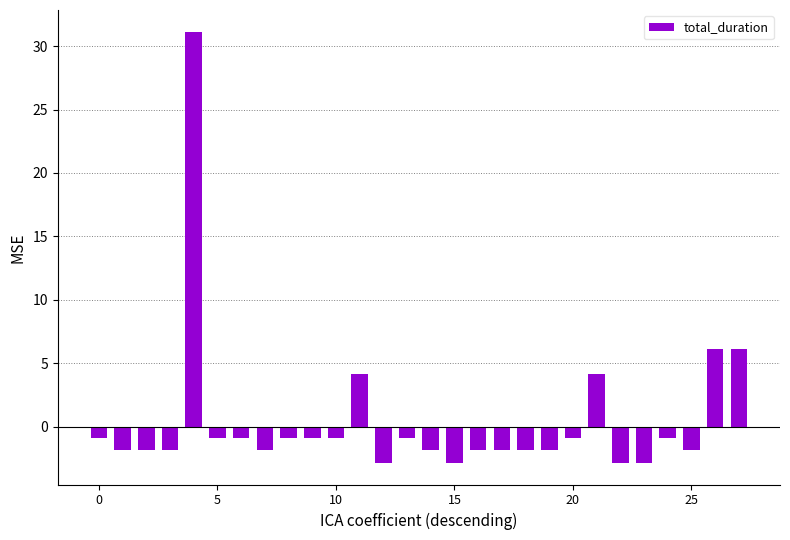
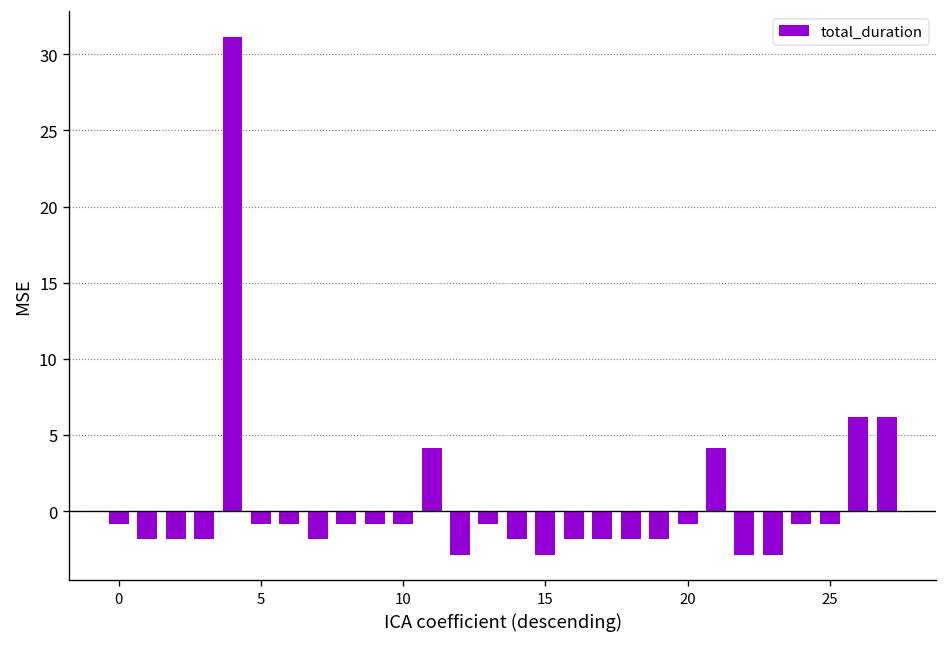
25: -1.9 -> -0.9
